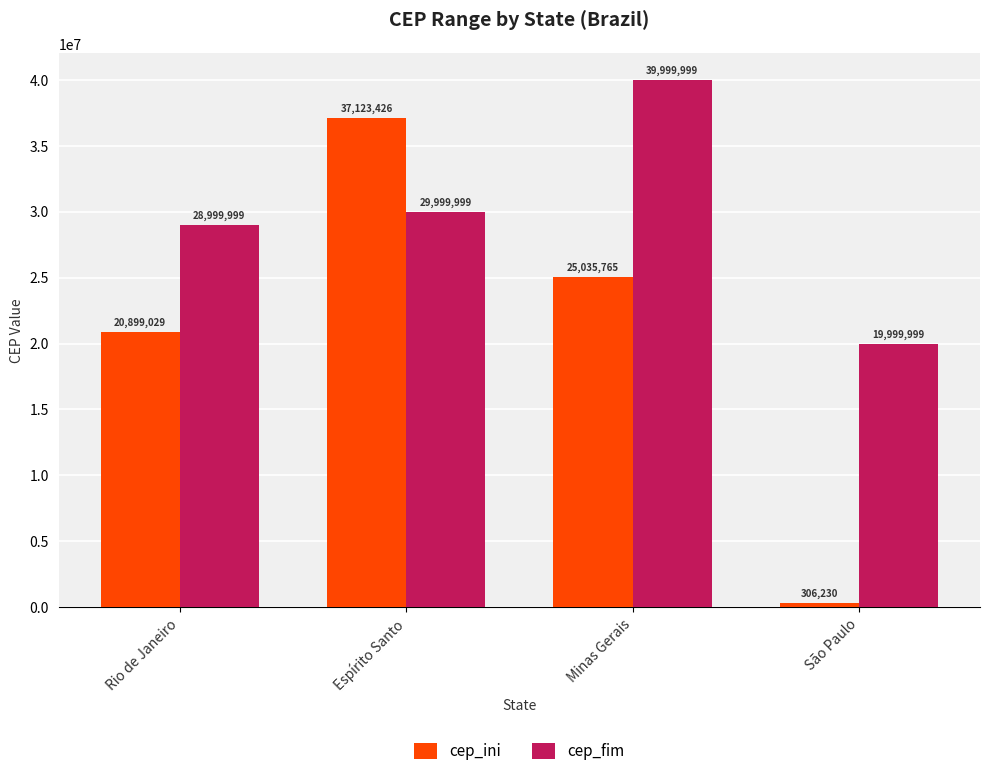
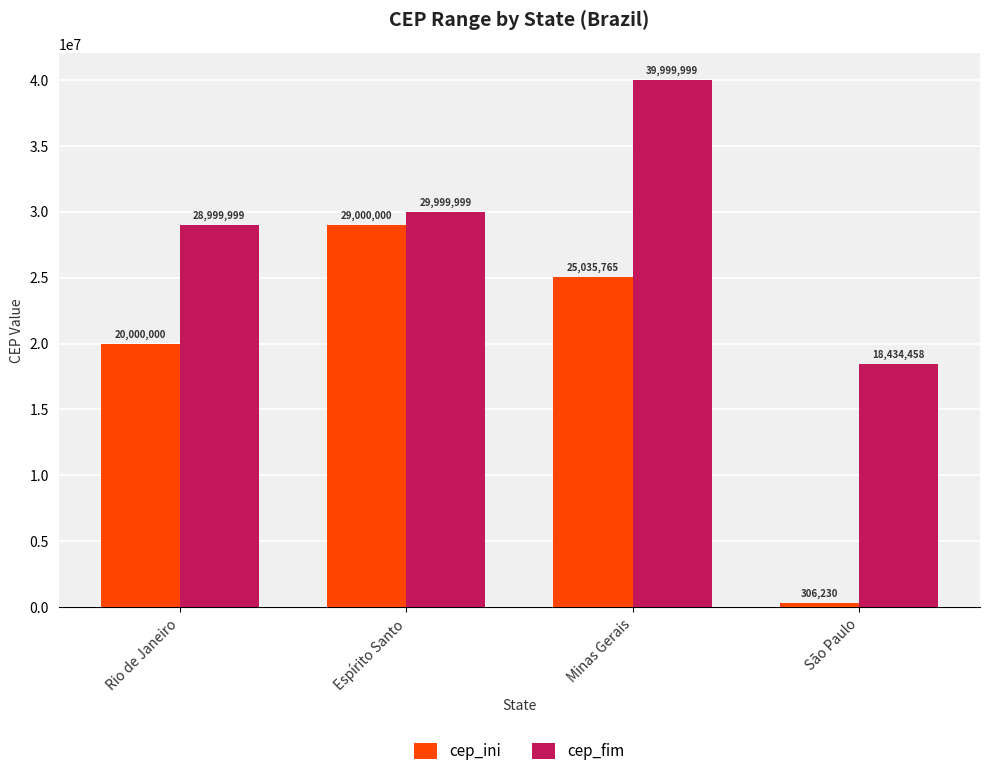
cep_ini, Rio de Janeiro: 20,899,029 -> 20,000,000
cep_ini, Espírito Santo: 37,123,426 -> 29,000,000
cep_fim, São Paulo: 19,999,999 -> 18,434,458
